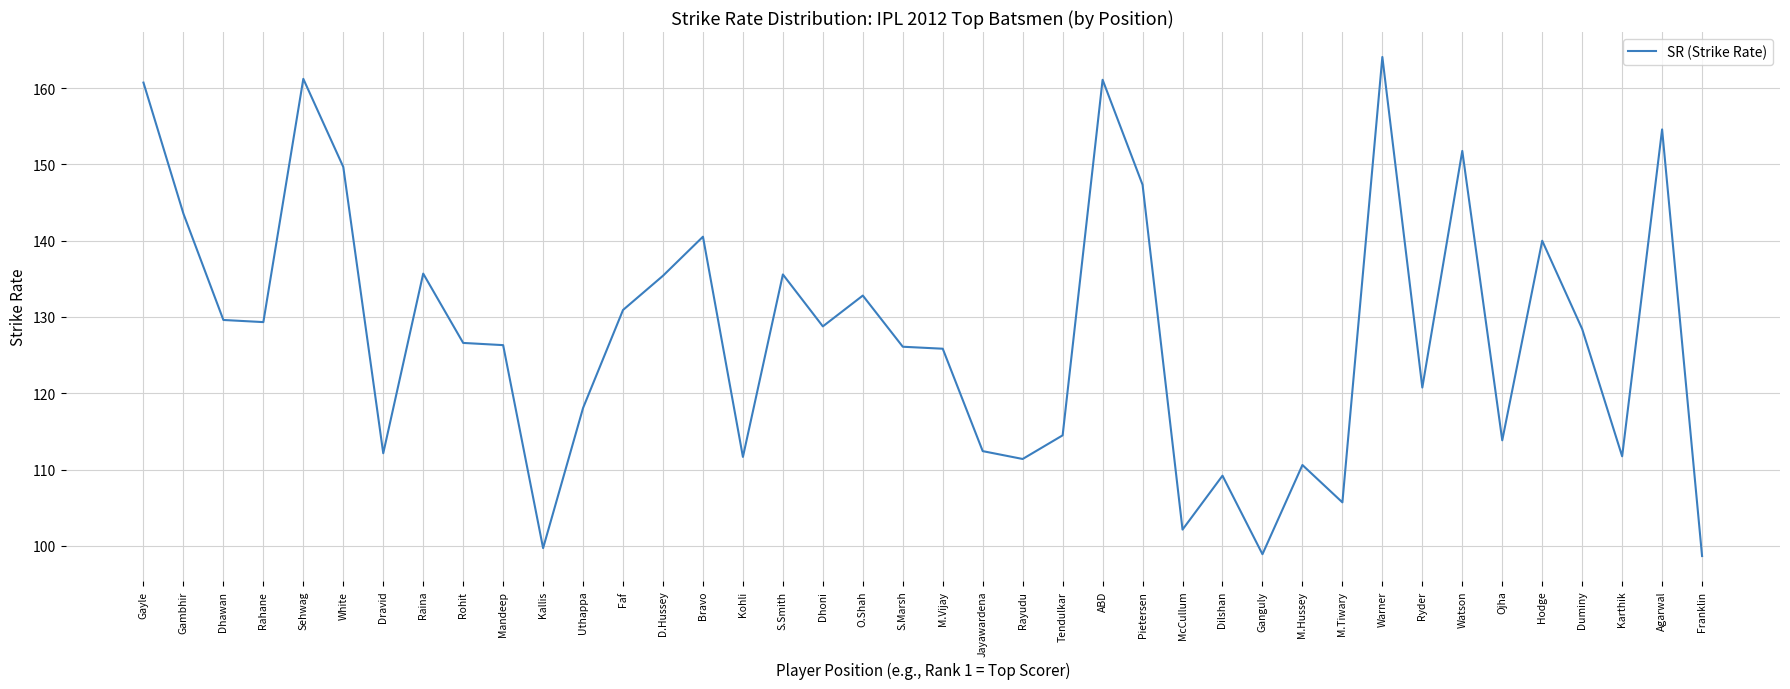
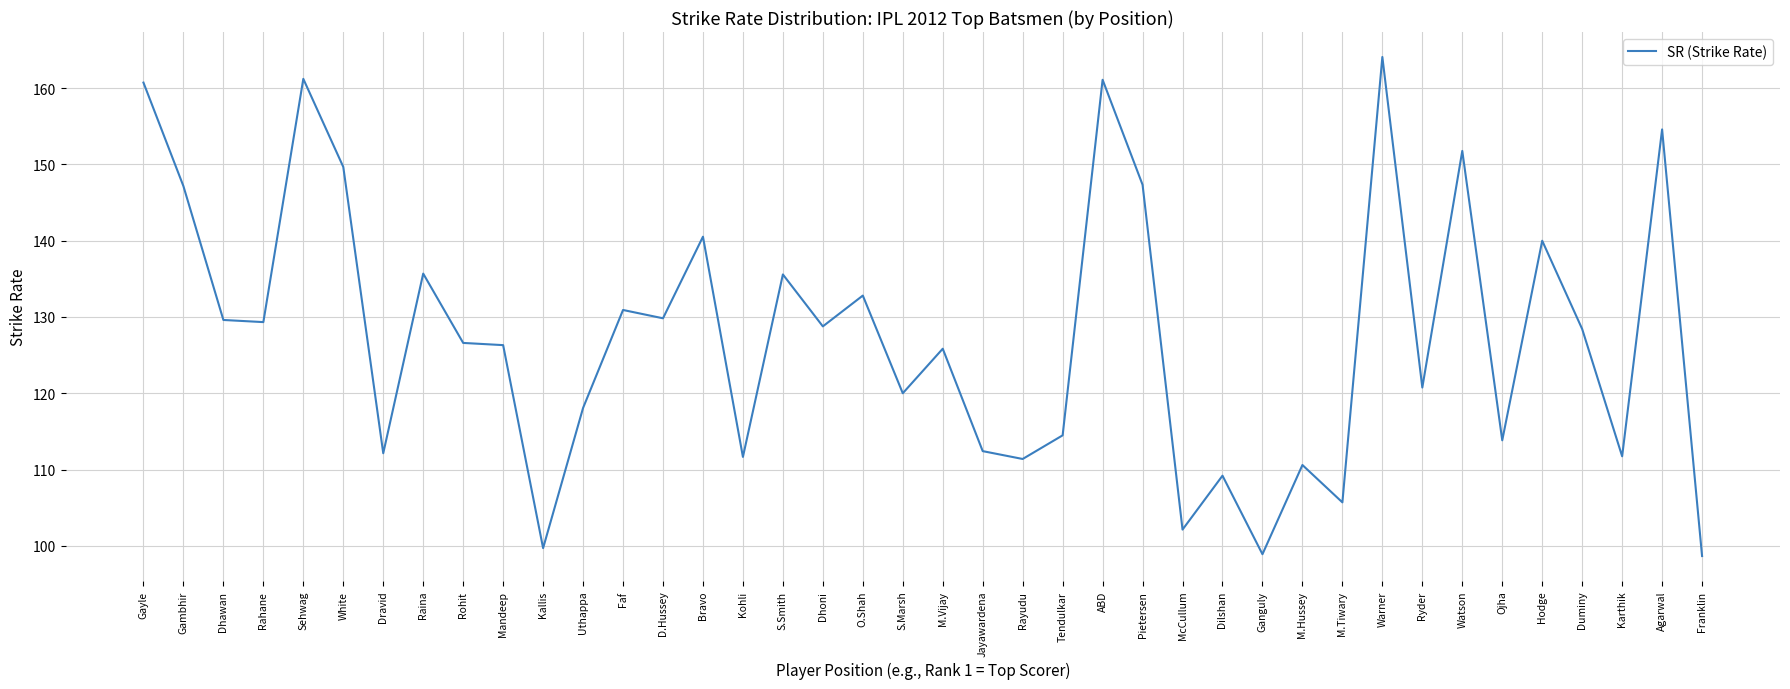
Gambhir: 144 -> 147
D.Hussey: 135 -> 130
S.Marsh: 126 -> 120
